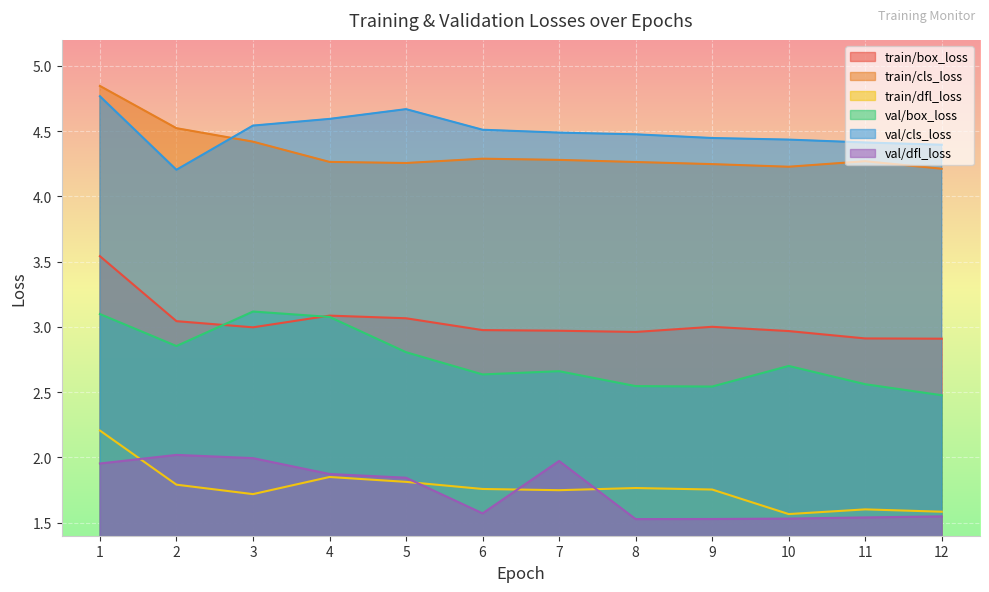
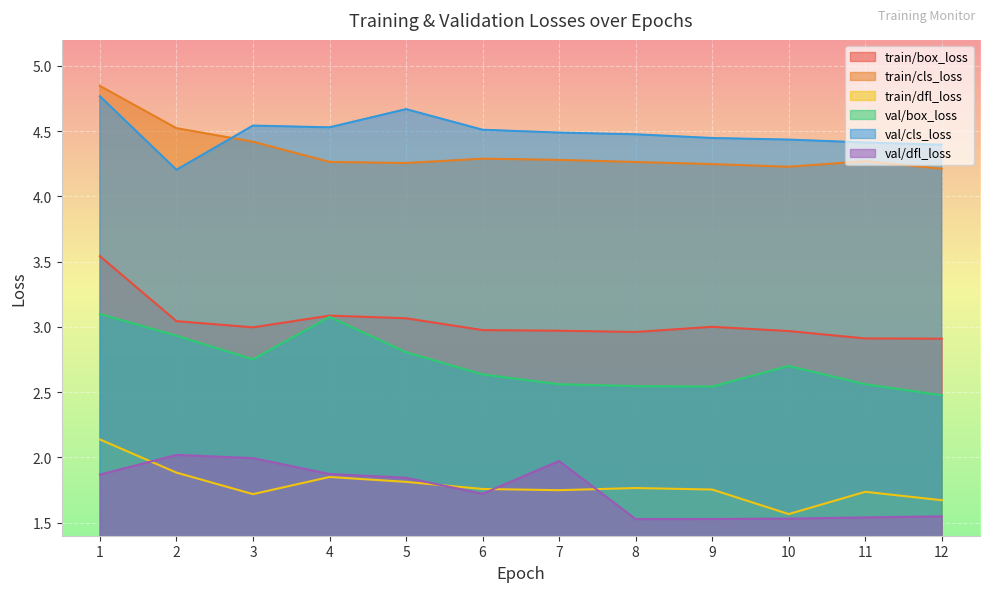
train/dfl_loss, 1: 2.21 -> 2.14
val/dfl_loss, 1: 1.95 -> 1.87
train/dfl_loss, 2: 1.79 -> 1.88
val/box_loss, 2: 2.85 -> 2.93
val/box_loss, 3: 3.12 -> 2.75
val/cls_loss, 4: 4.59 -> 4.53
val/dfl_loss, 6: 1.57 -> 1.72
val/box_loss, 7: 2.66 -> 2.56
train/dfl_loss, 11: 1.60 -> 1.74
train/dfl_loss, 12: 1.58 -> 1.67
